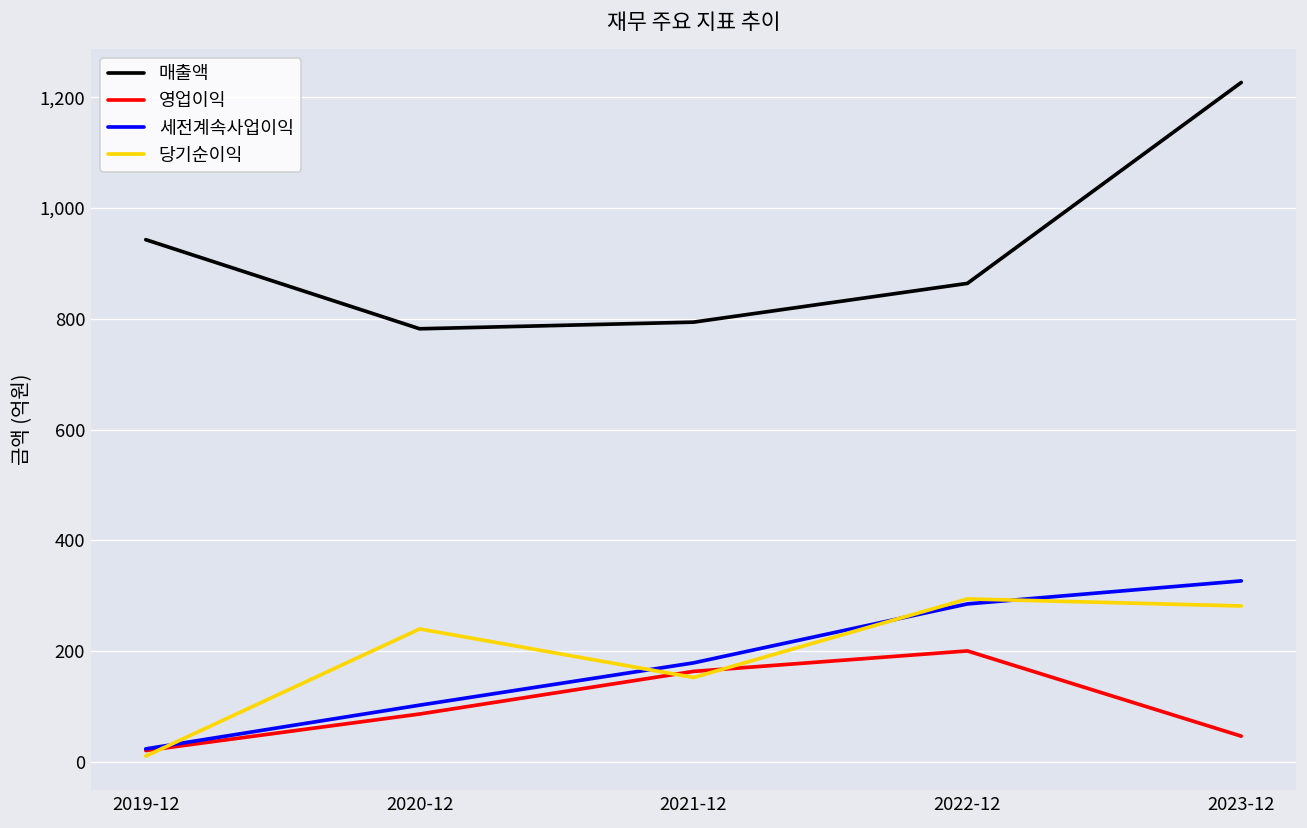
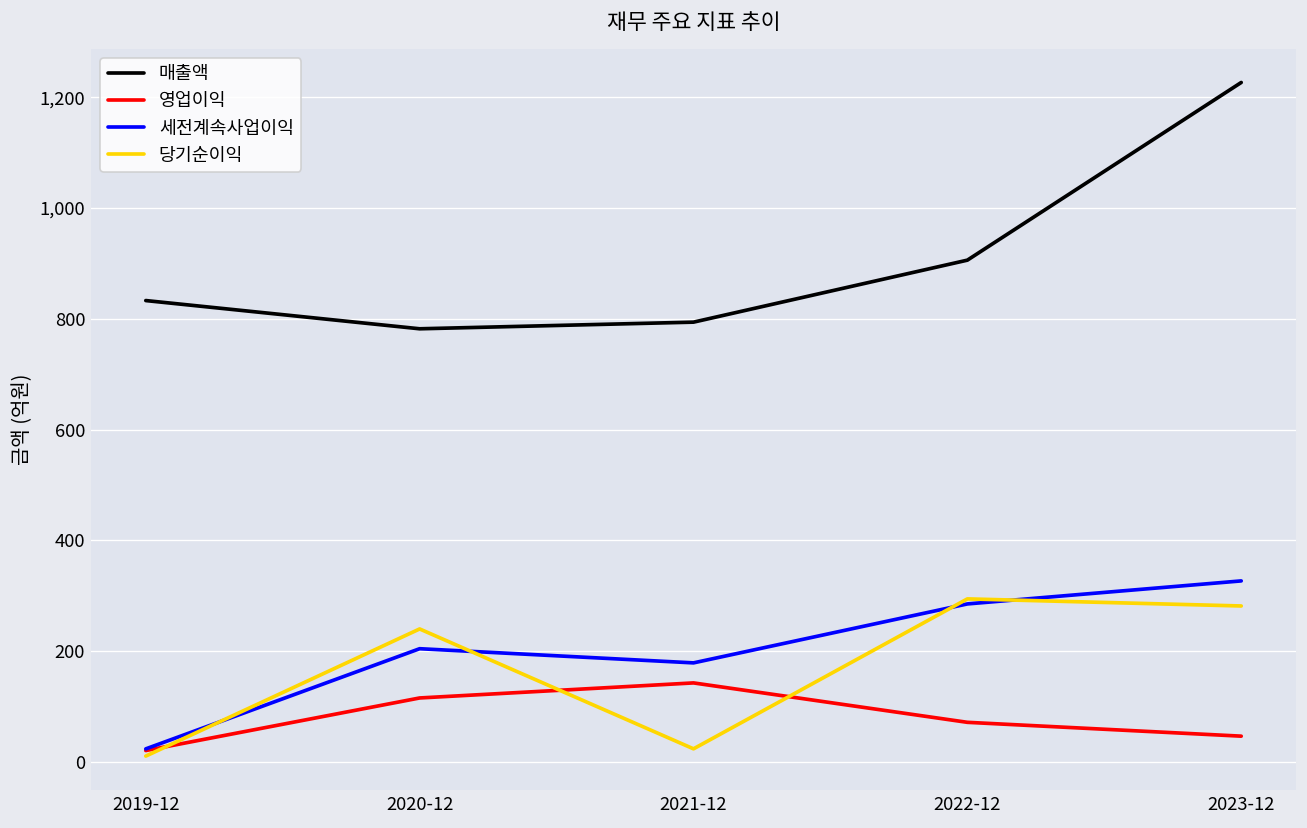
매출액, 2019-12: 940 -> 830
영업이익, 2020-12: 90 -> 120
세전계속사업이익, 2020-12: 100 -> 200
영업이익, 2021-12: 160 -> 140
당기순이익, 2021-12: 150 -> 20
매출액, 2022-12: 860 -> 910
영업이익, 2022-12: 200 -> 70
